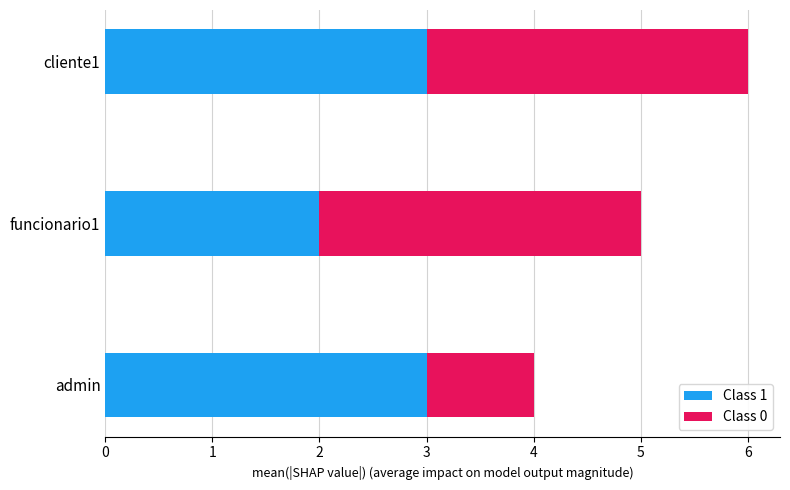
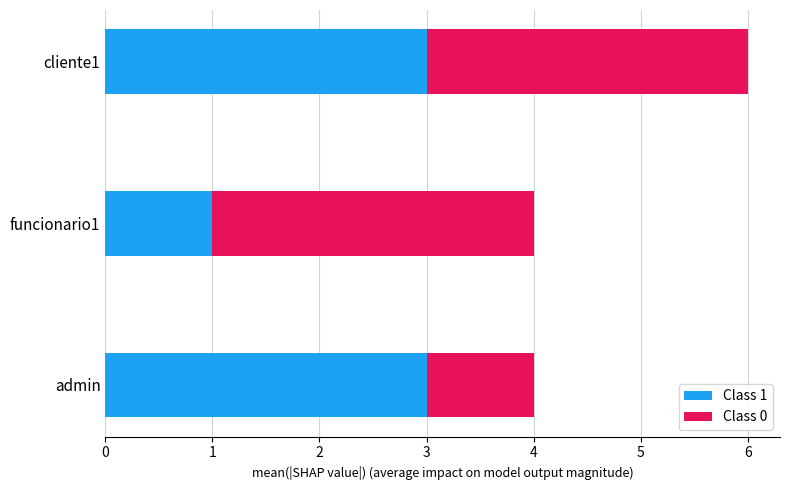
Class 1, funcionario1: 2 -> 1
